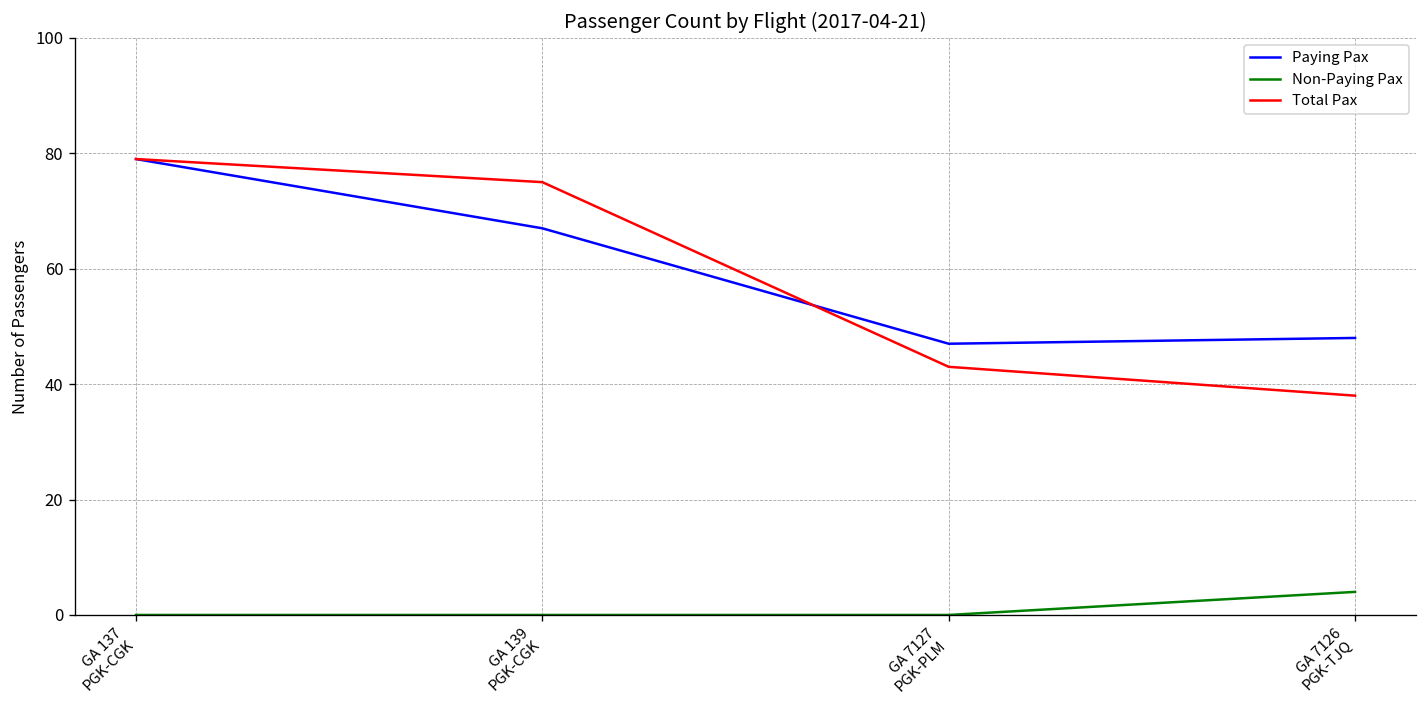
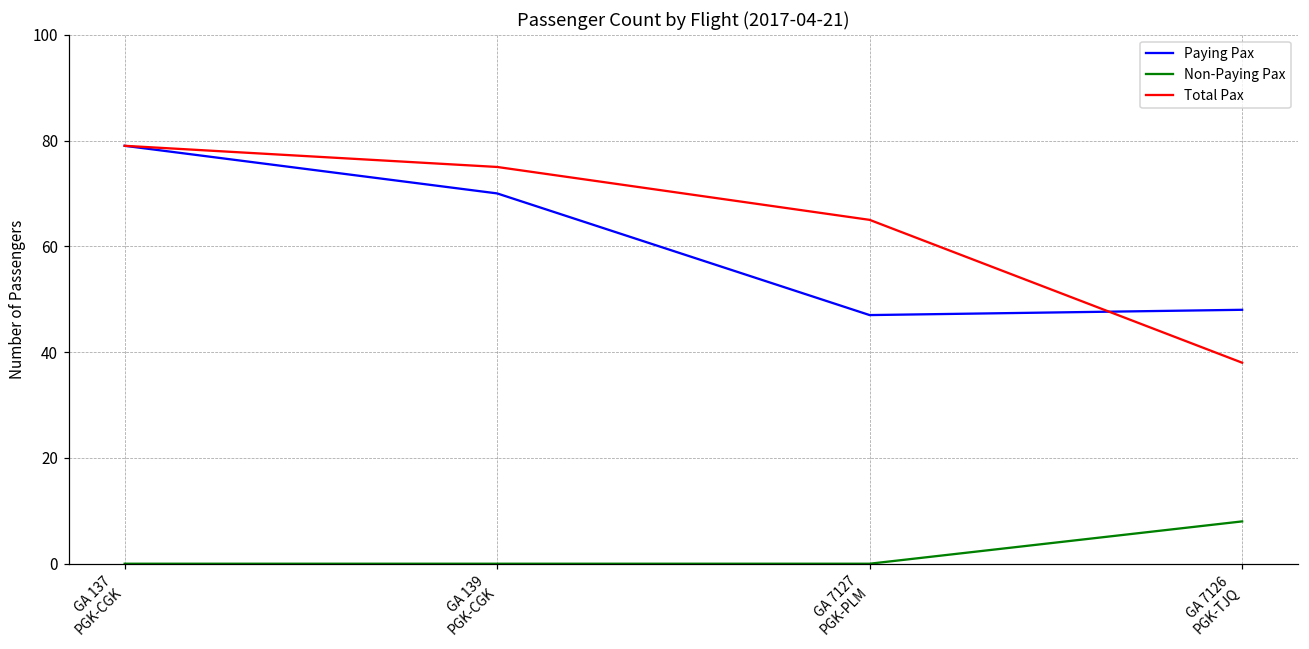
Paying Pax, GA 139 PGK-CGK: 67 -> 70
Total Pax, GA 7127 PGK-PLM: 43 -> 65
Non-Paying Pax, GA 7126 PGK-TJQ: 4 -> 8
